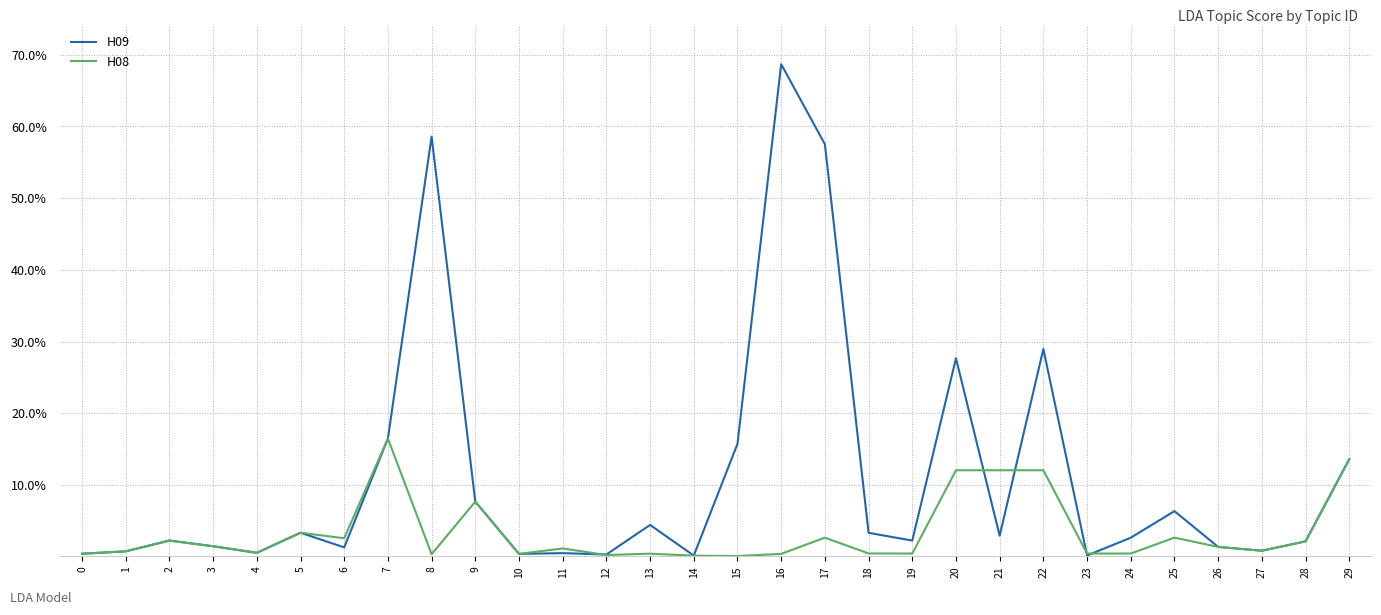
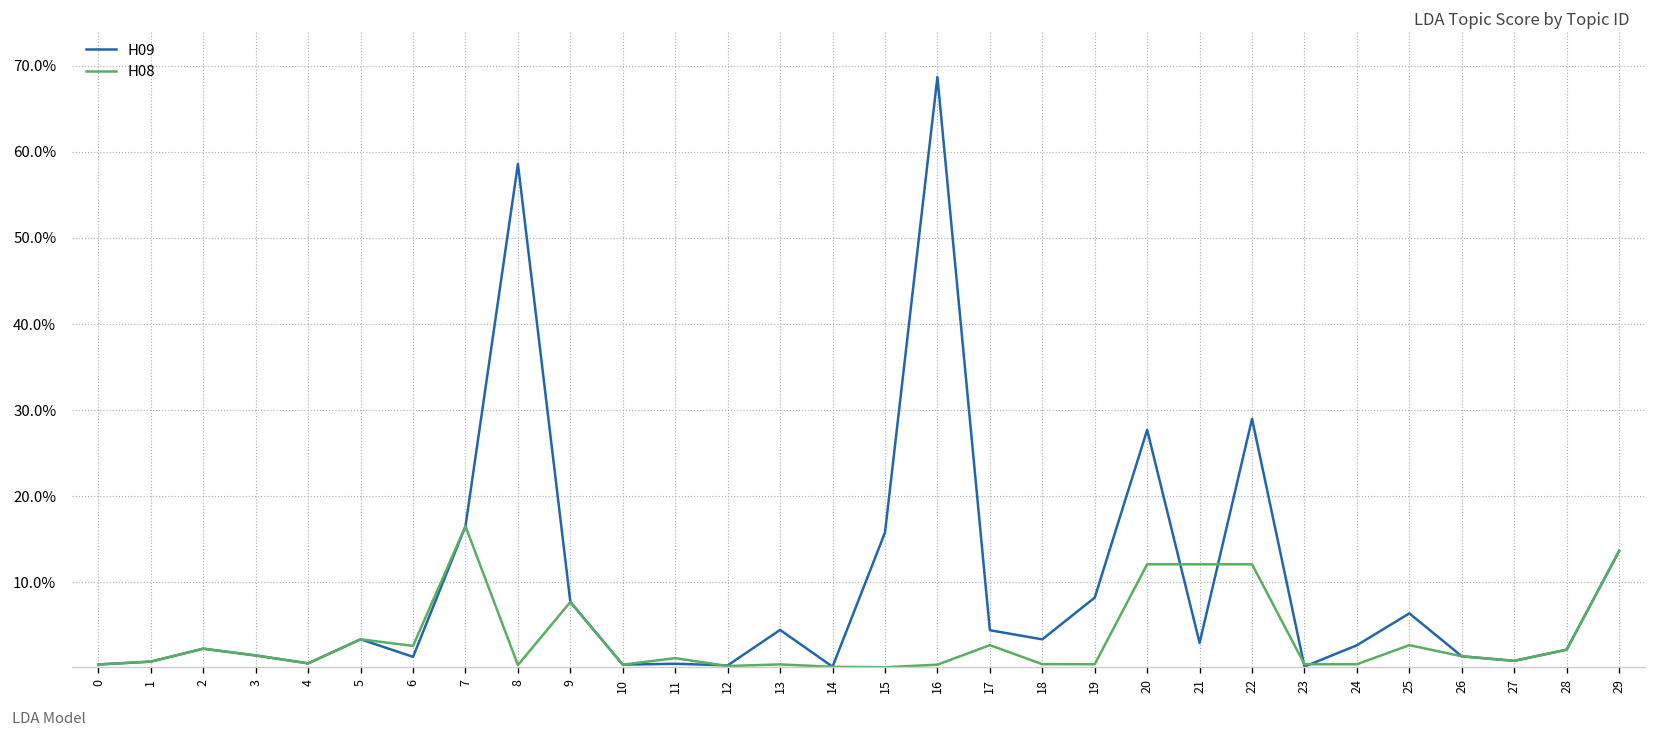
H09, 17: 58% -> 4%
H09, 19: 2% -> 8%
